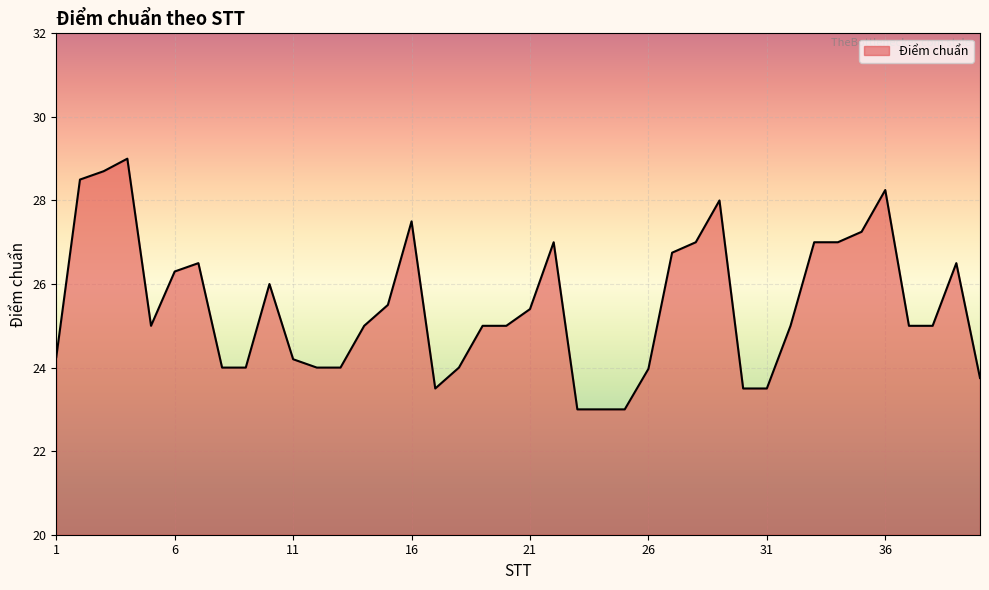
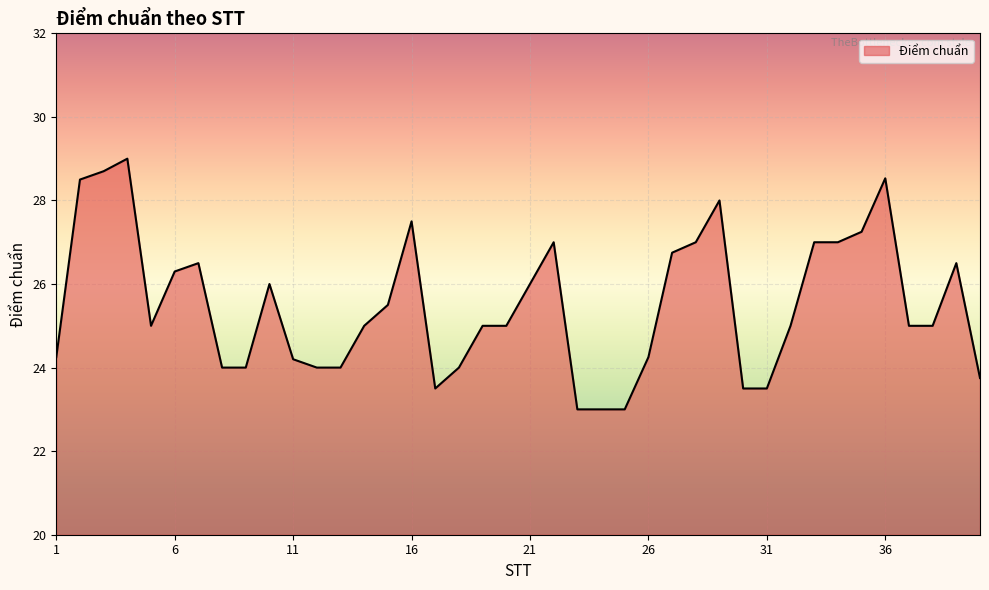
21: 25.4 -> 26.0
26: 24.0 -> 24.3
36: 28.3 -> 28.5
